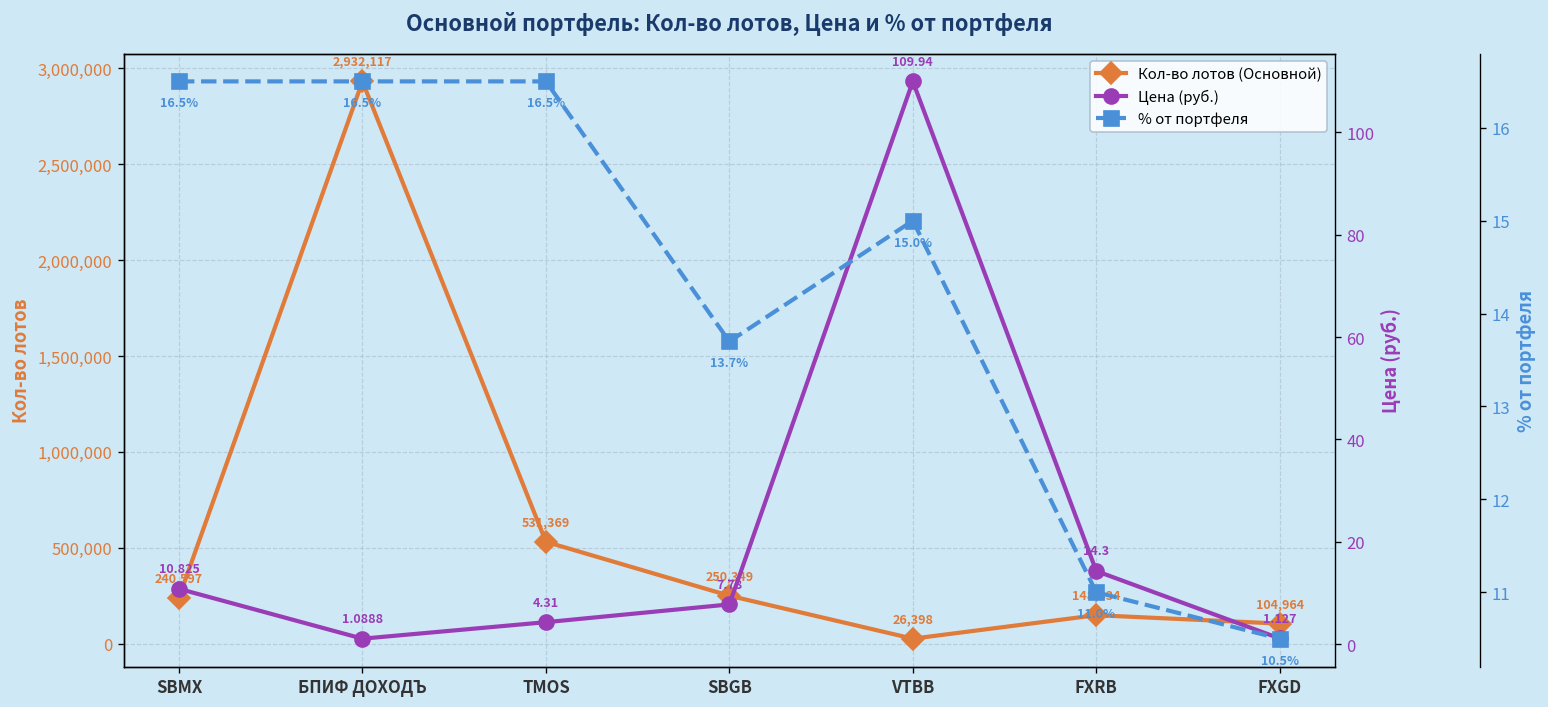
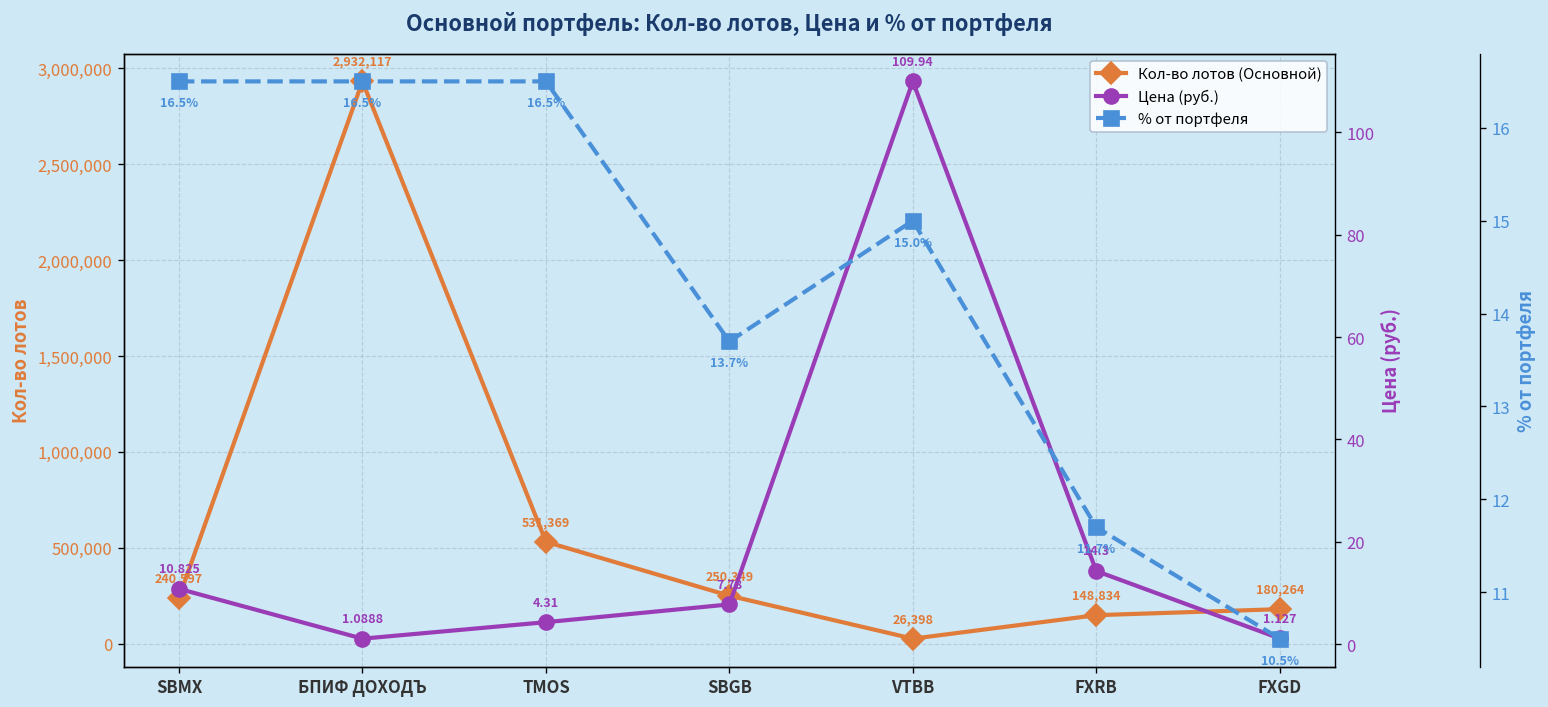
Кол-во лотов (Основной), FXGD: 104,964 -> 180,264
% от портфеля, FXRB: 11.0% -> 11.7%
